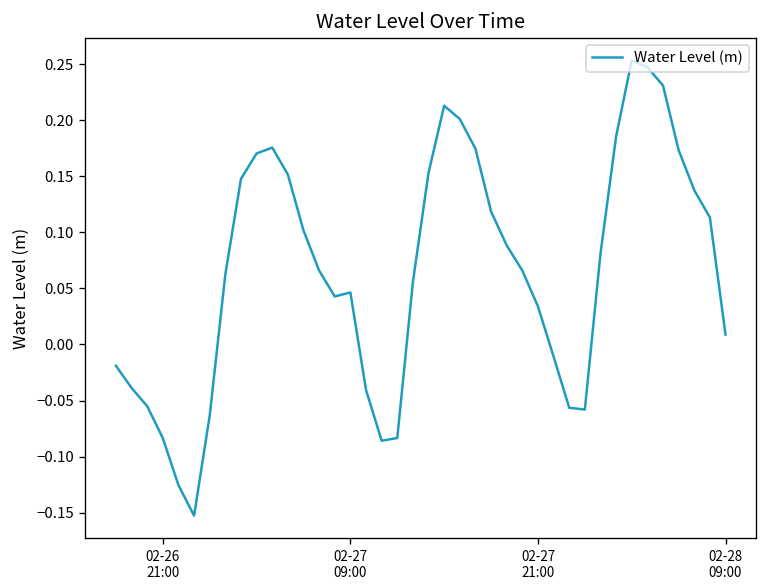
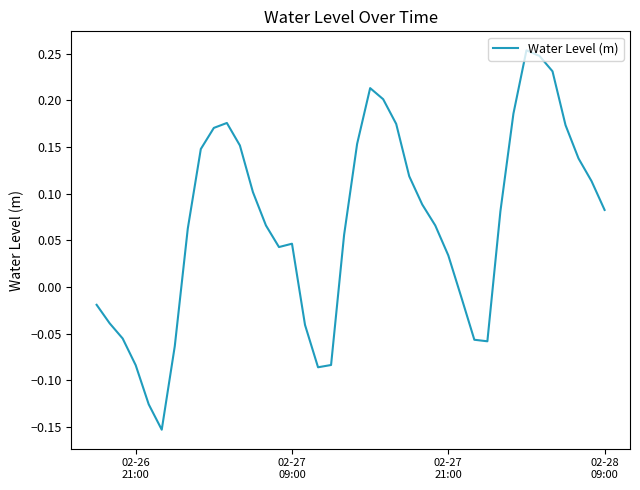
02-28 09:00: 0.01 -> 0.08
